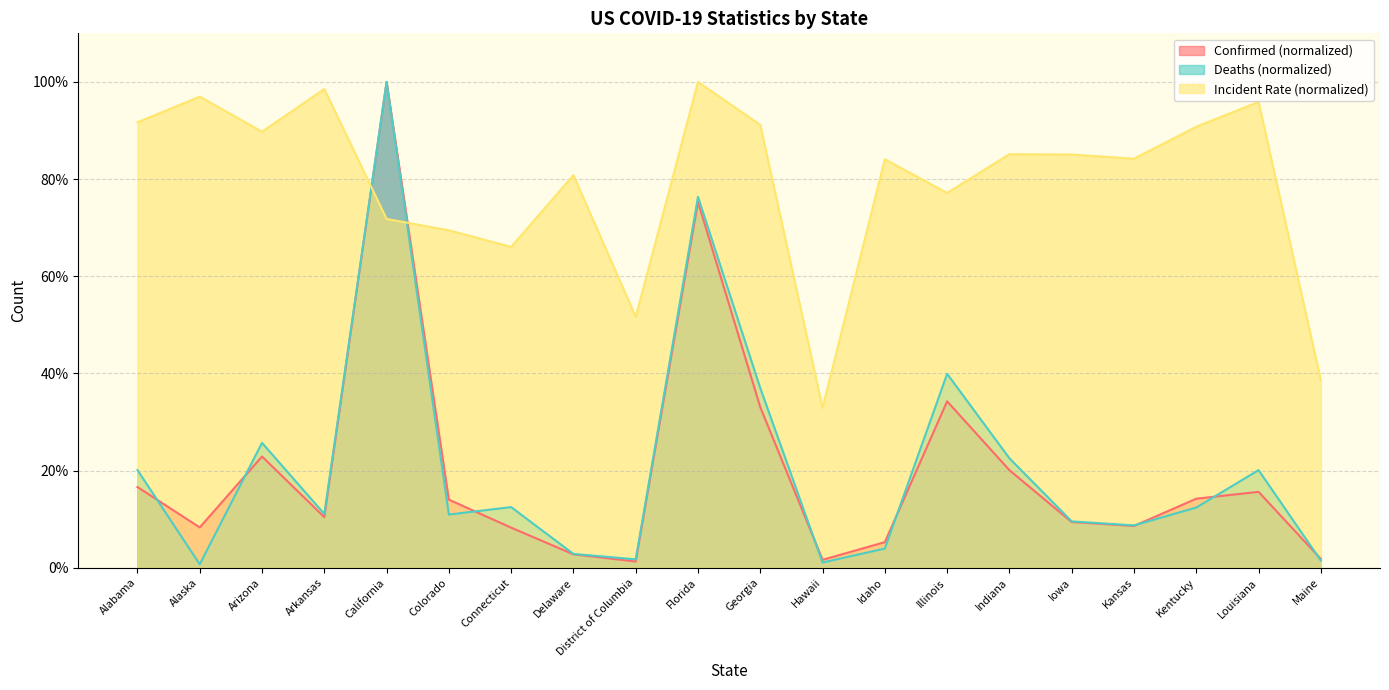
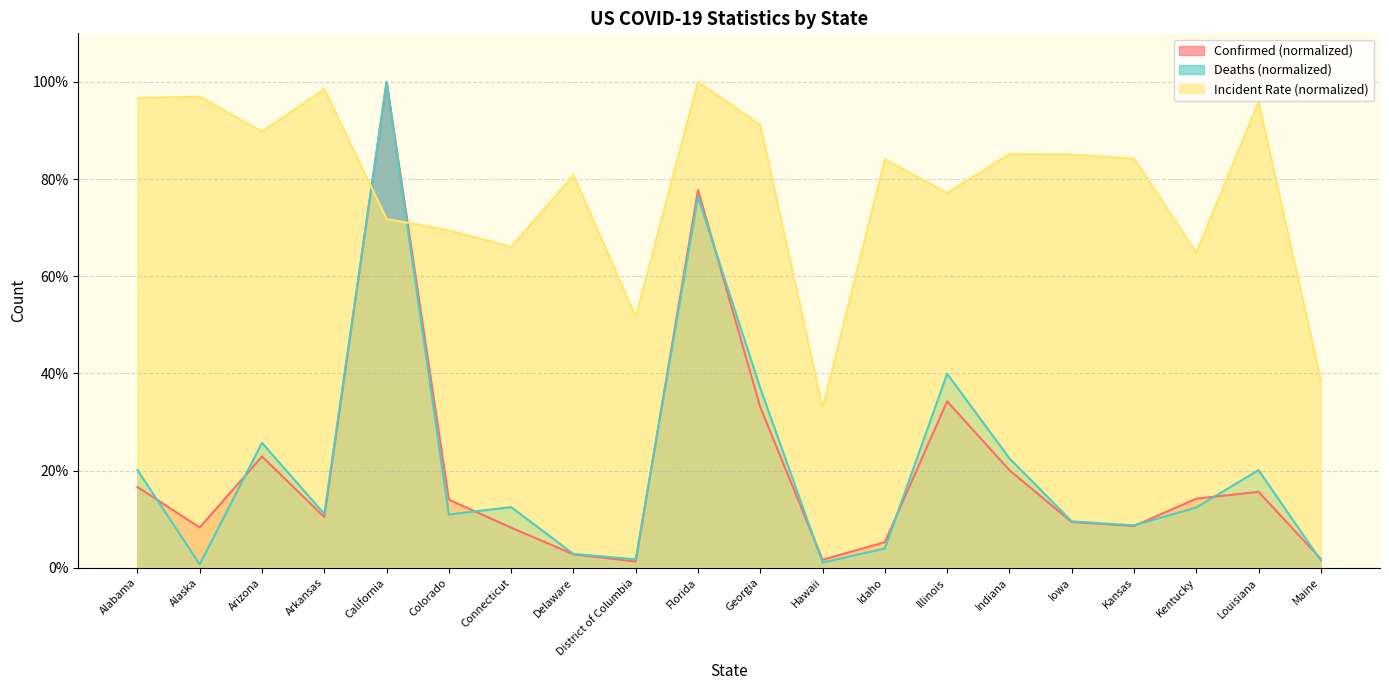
Incident Rate (normalized), Alabama: 92% -> 97%
Confirmed (normalized), Florida: 75% -> 78%
Incident Rate (normalized), Kentucky: 91% -> 65%
